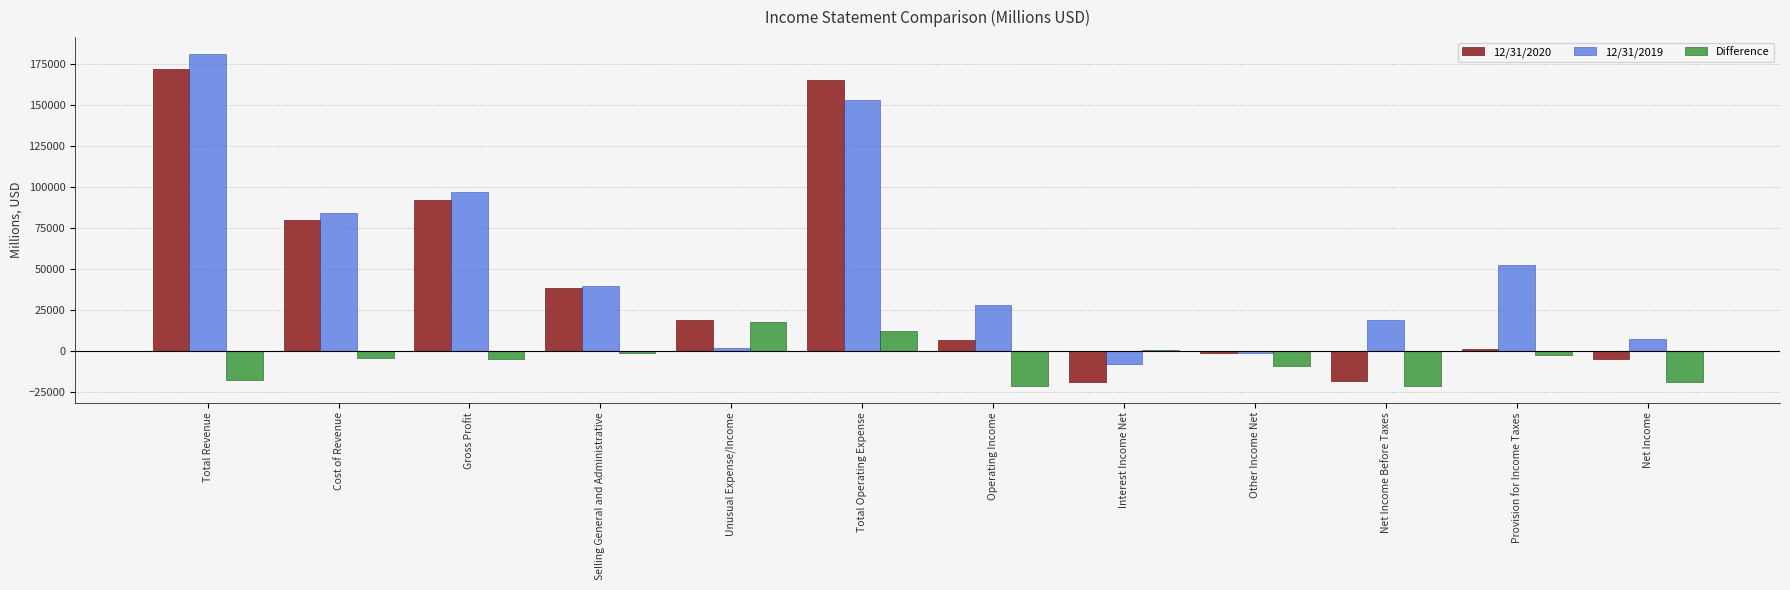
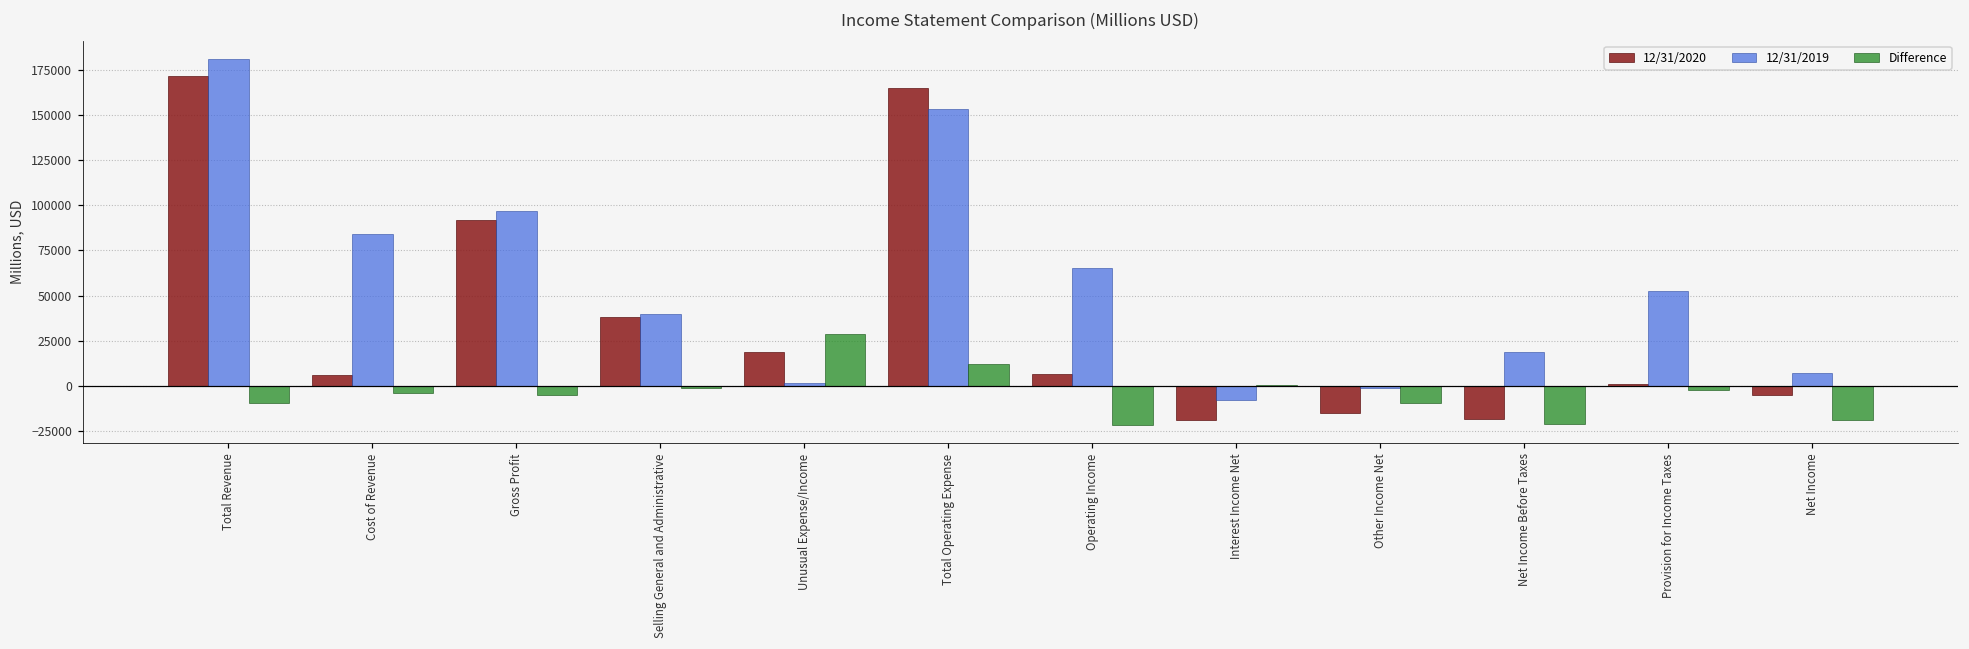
Difference, Total Revenue: -18000 -> -9000
12/31/2020, Cost of Revenue: 80000 -> 6000
Difference, Unusual Expense/Income: 17000 -> 29000
12/31/2019, Operating Income: 28000 -> 65000
12/31/2020, Other Income Net: -1000 -> -15000
